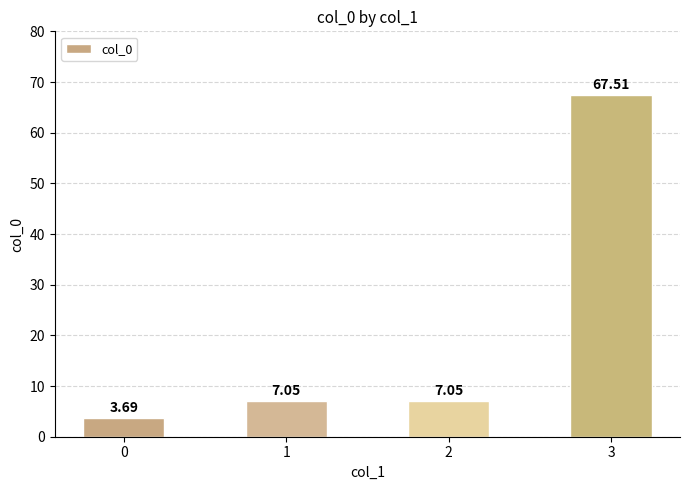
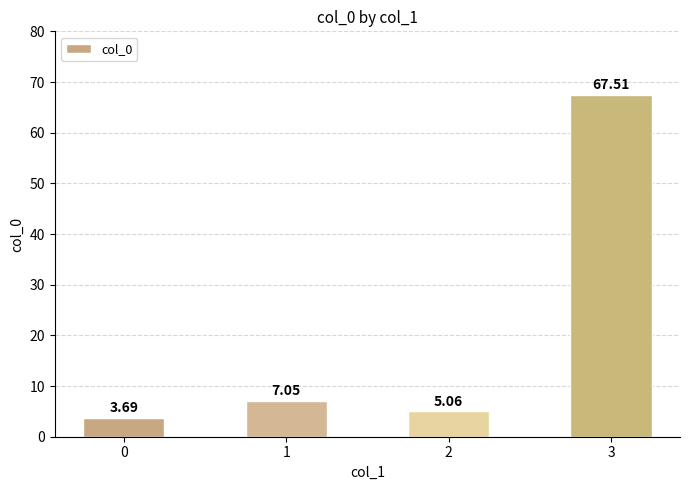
2: 7.05 -> 5.06
